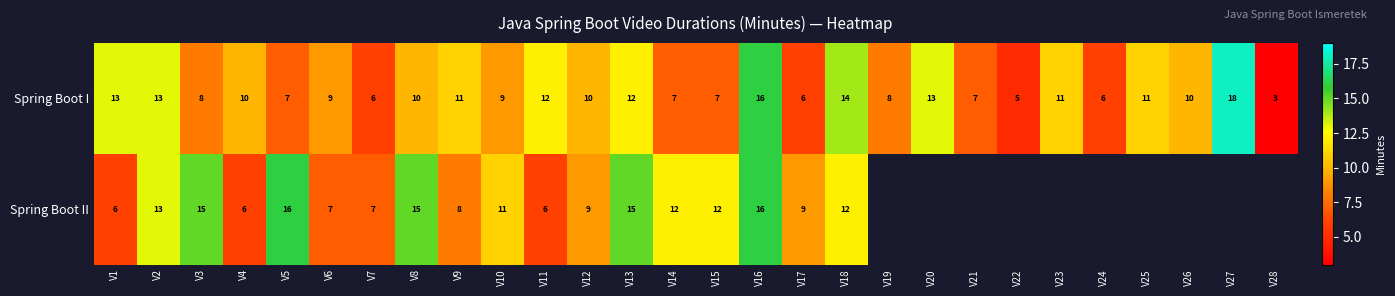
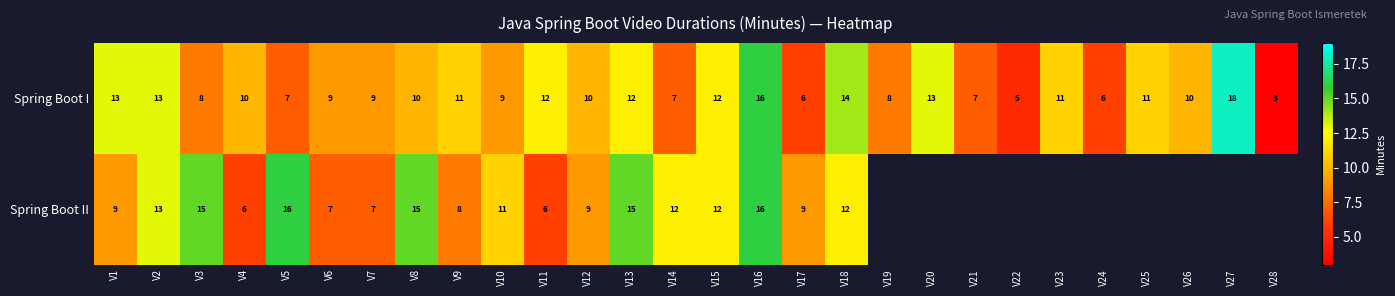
Spring Boot I, V7: 6 -> 9
Spring Boot I, V15: 7 -> 12
Spring Boot II, V1: 6 -> 9
